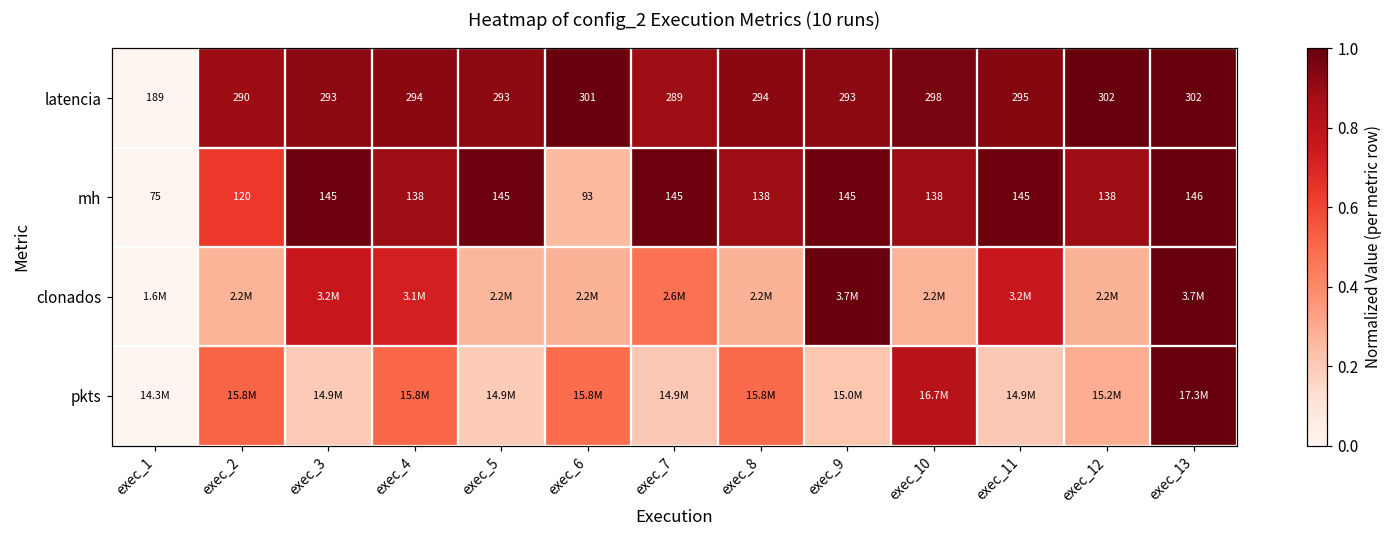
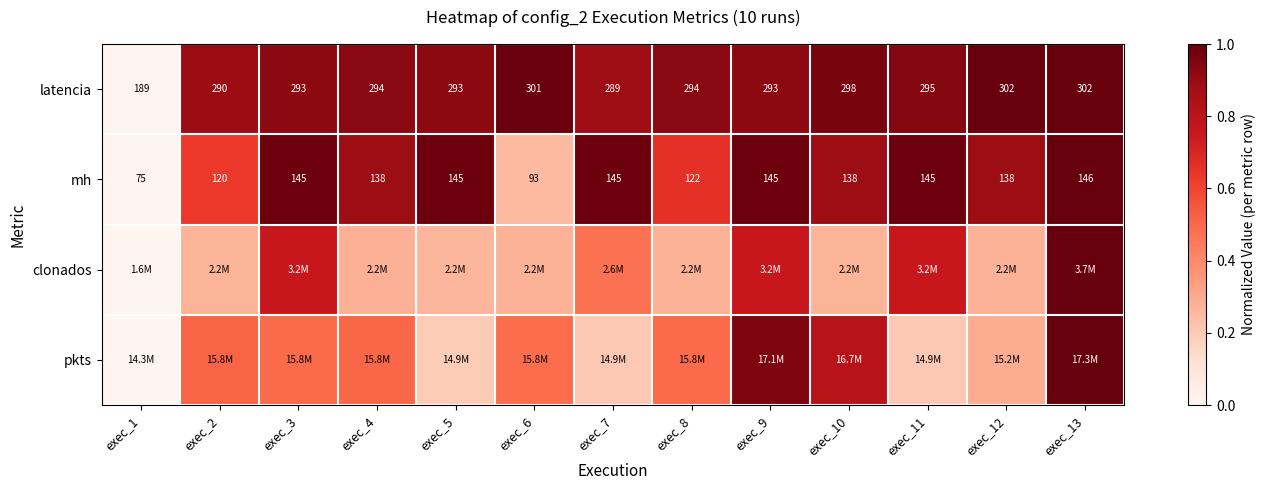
mh, exec_8: 138 -> 122
clonados, exec_4: 3.1M -> 2.2M
clonados, exec_9: 3.7M -> 3.2M
pkts, exec_3: 14.9M -> 15.8M
pkts, exec_9: 15.0M -> 17.1M
